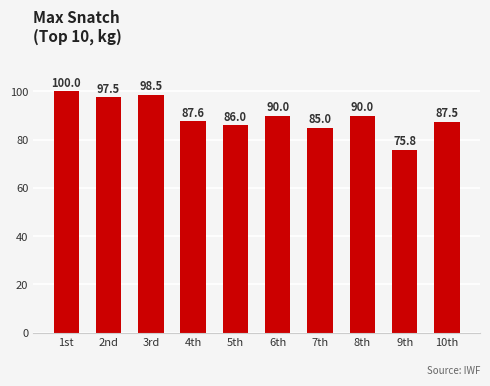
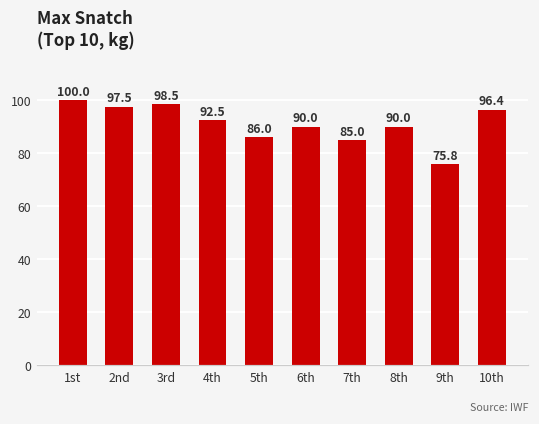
4th: 87.6 -> 92.5
10th: 87.5 -> 96.4
